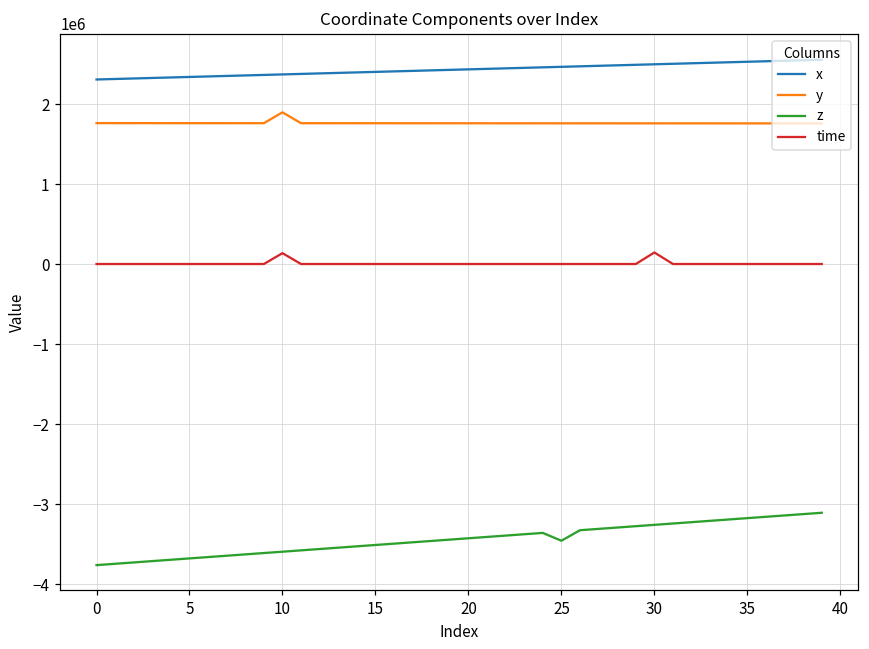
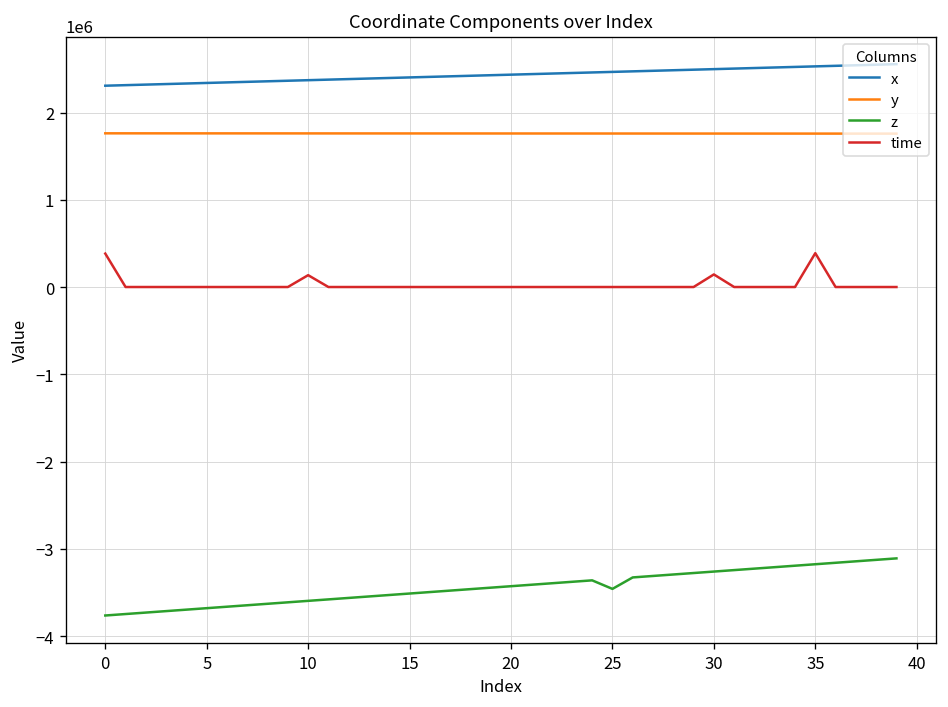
time, 0: 0 -> 400000
y, 10: 1900000 -> 1800000
time, 35: 0 -> 400000
